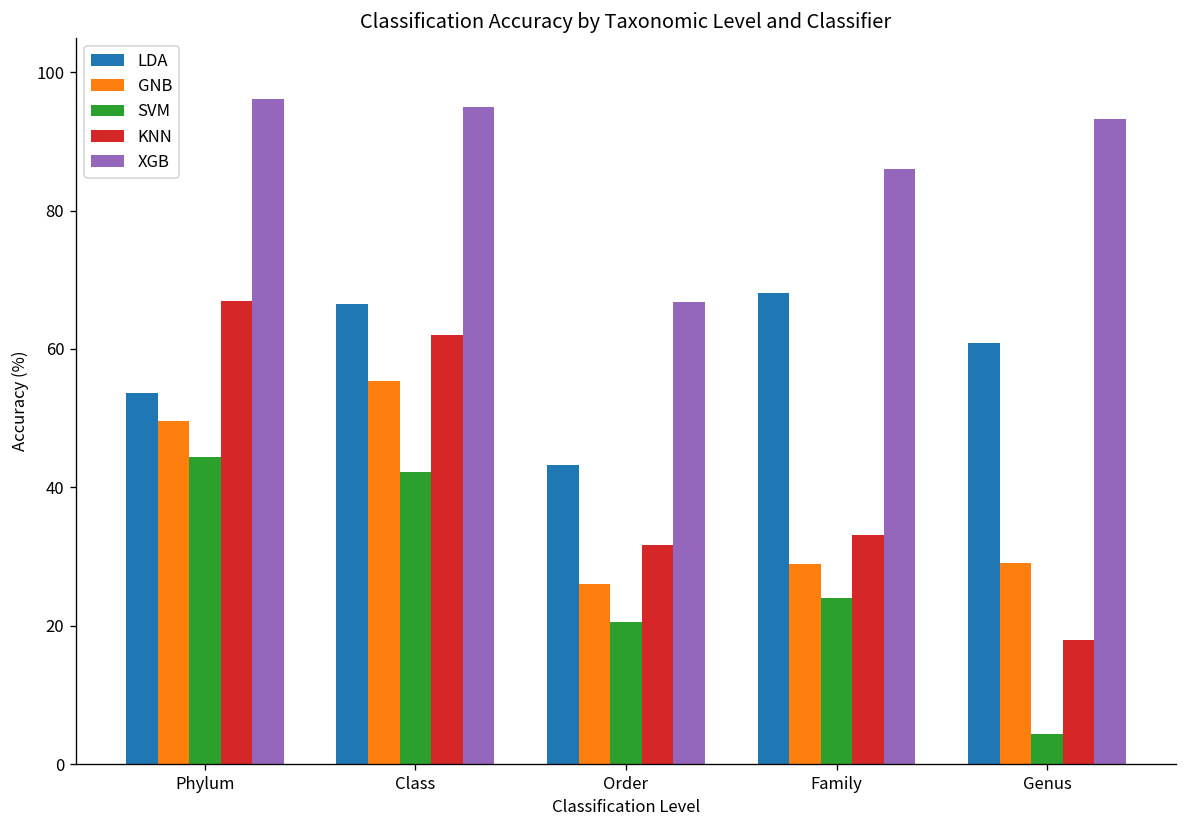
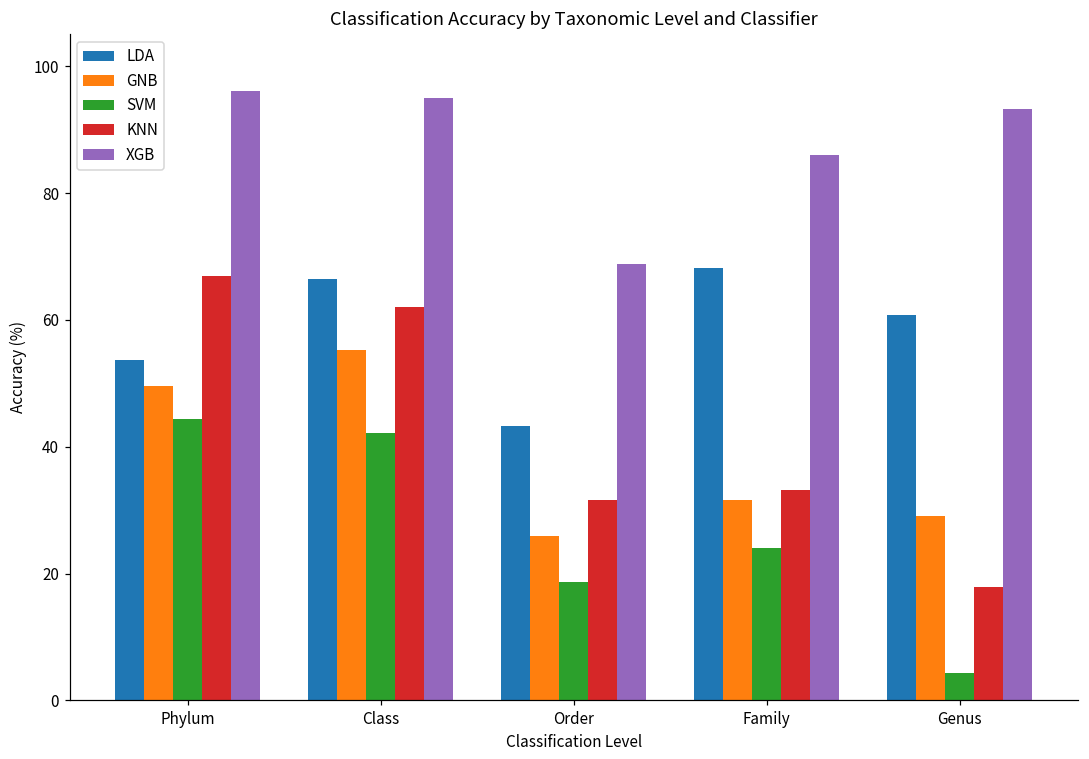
SVM, Order: 21 -> 19
XGB, Order: 67 -> 69
GNB, Family: 29 -> 32
